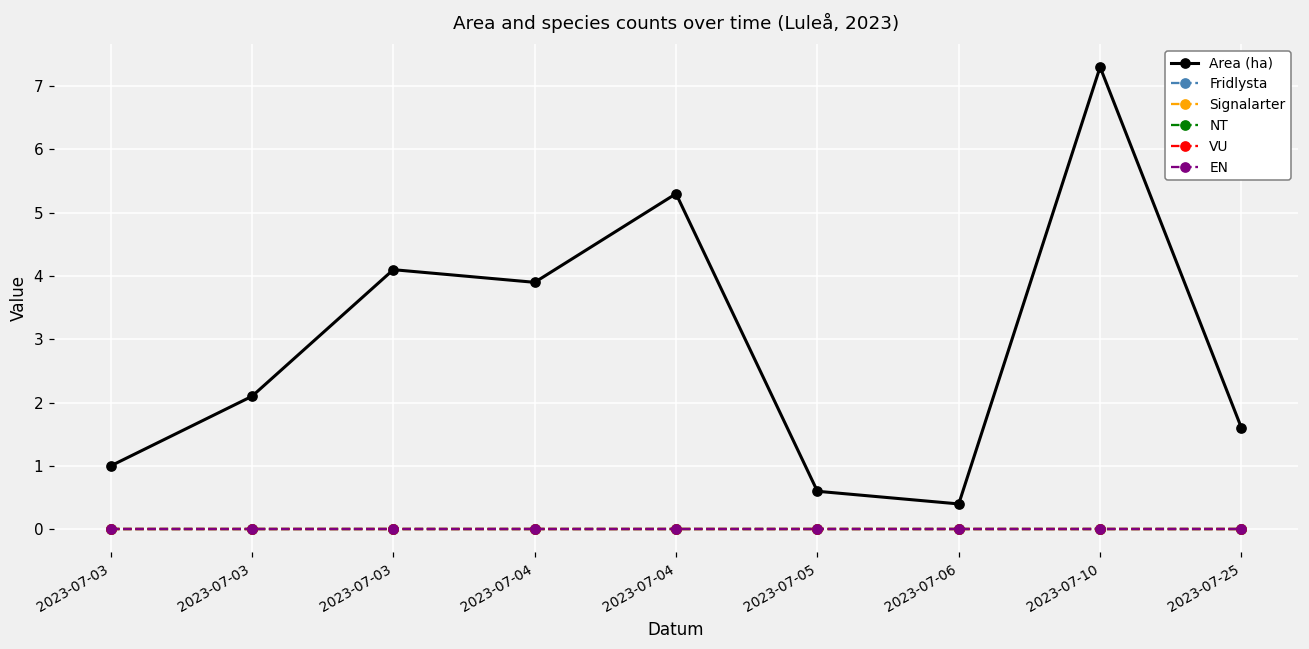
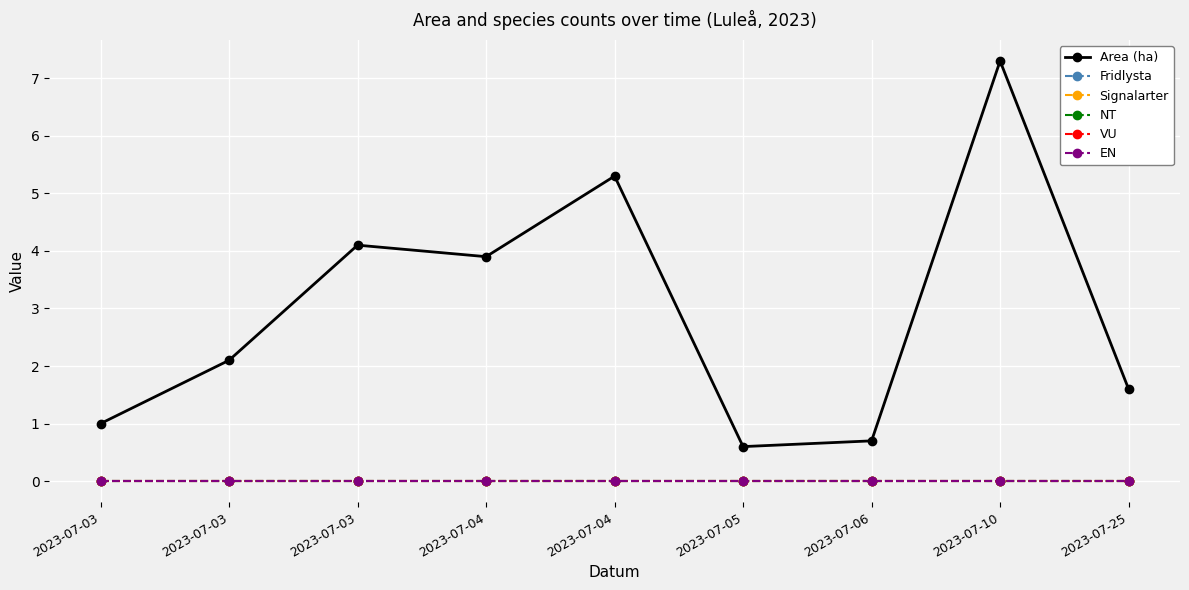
Area (ha), 2023-07-06: 0.4 -> 0.7
